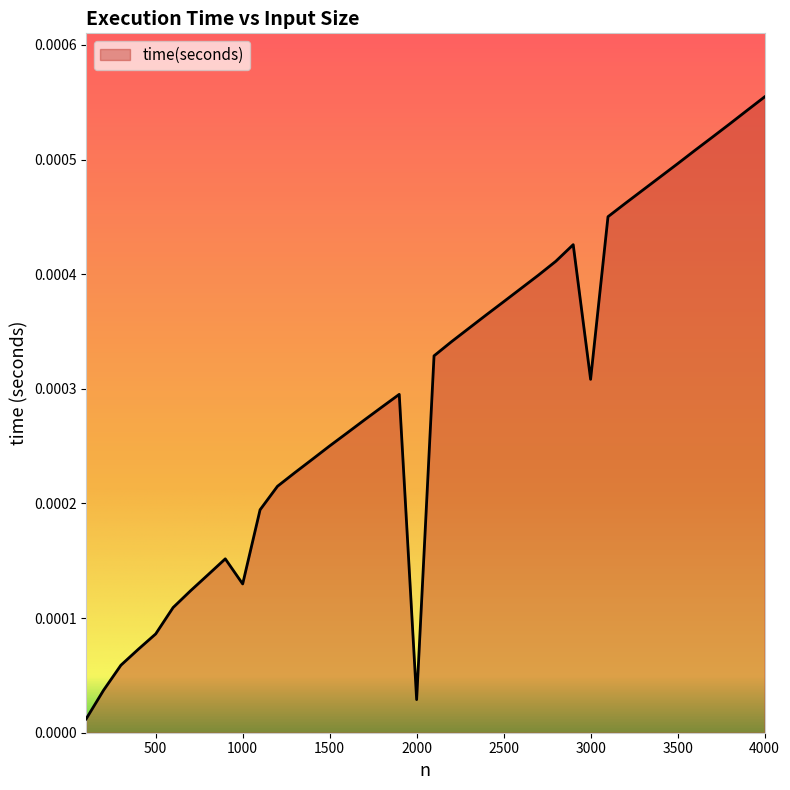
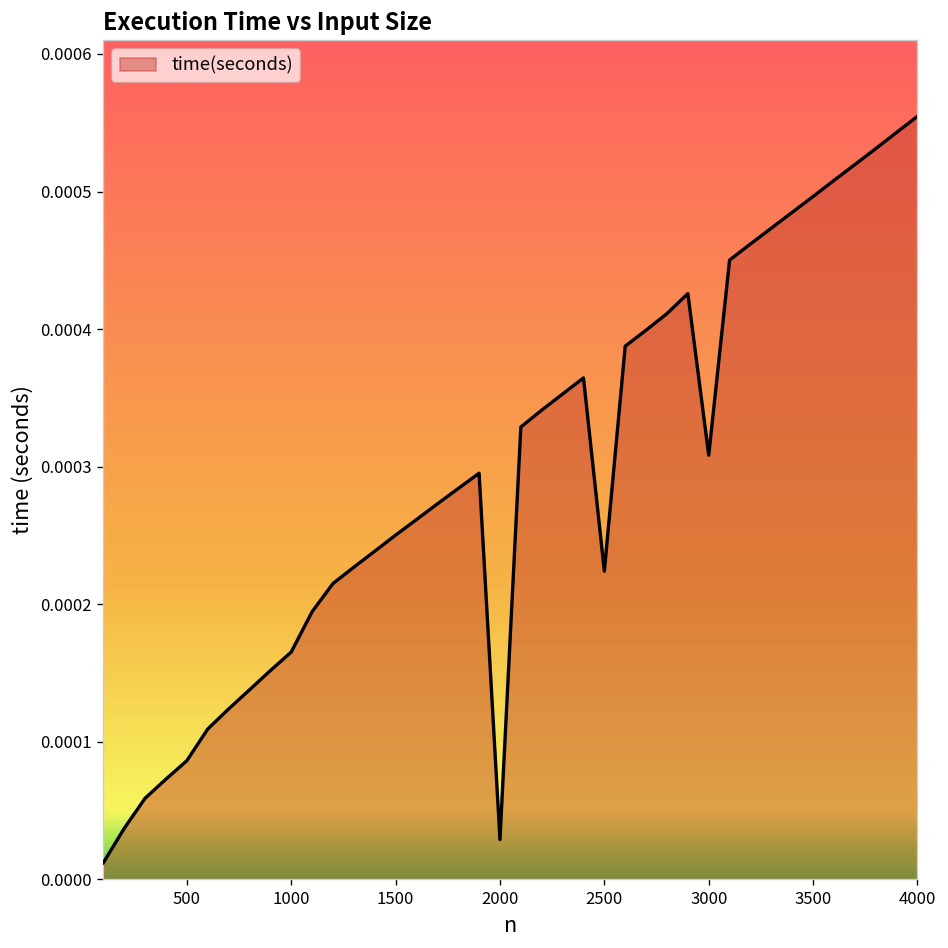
1000: 0.000130 -> 0.000165
2500: 0.000376 -> 0.000224
